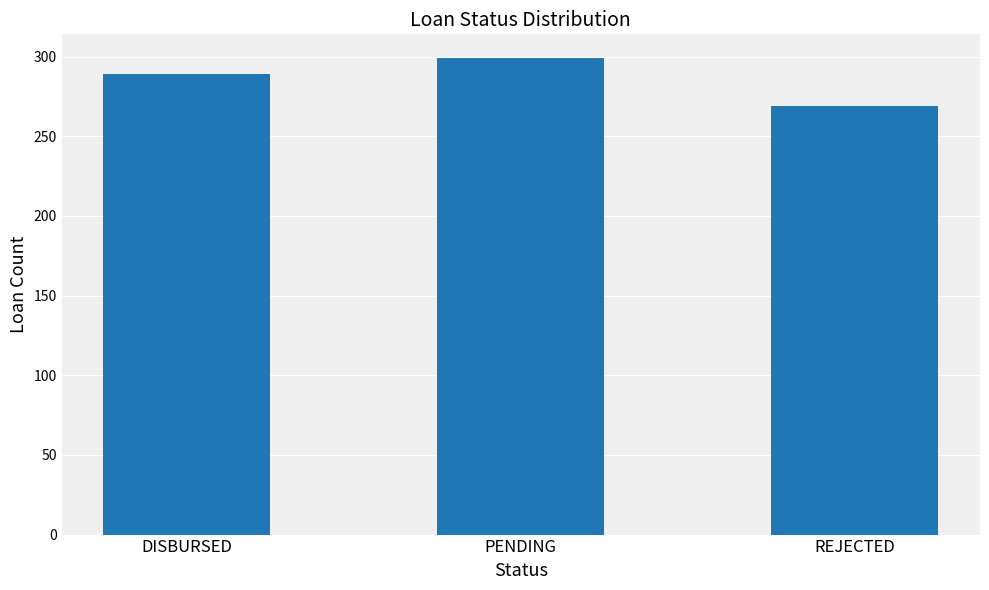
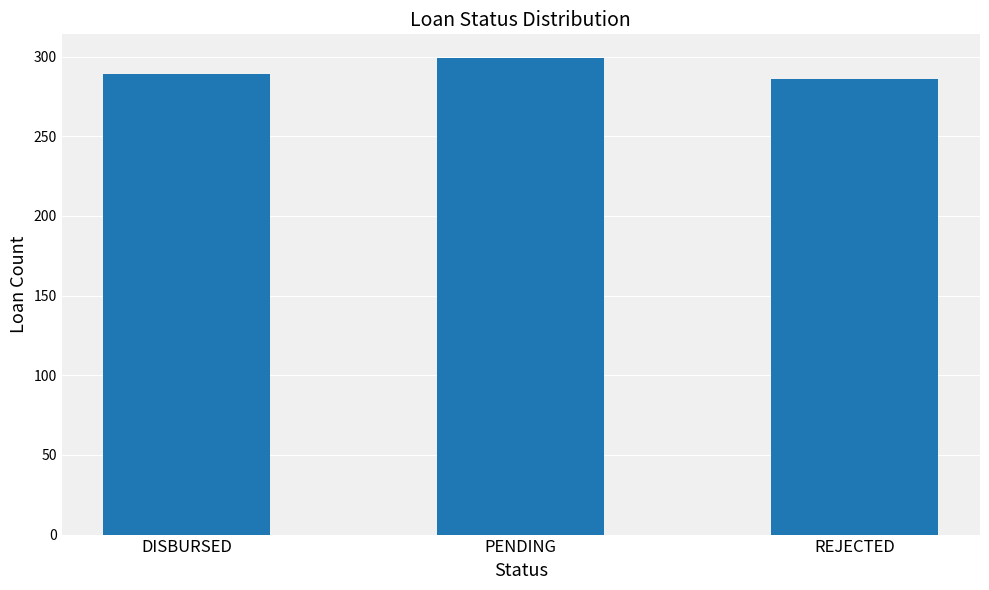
REJECTED: 269 -> 286
